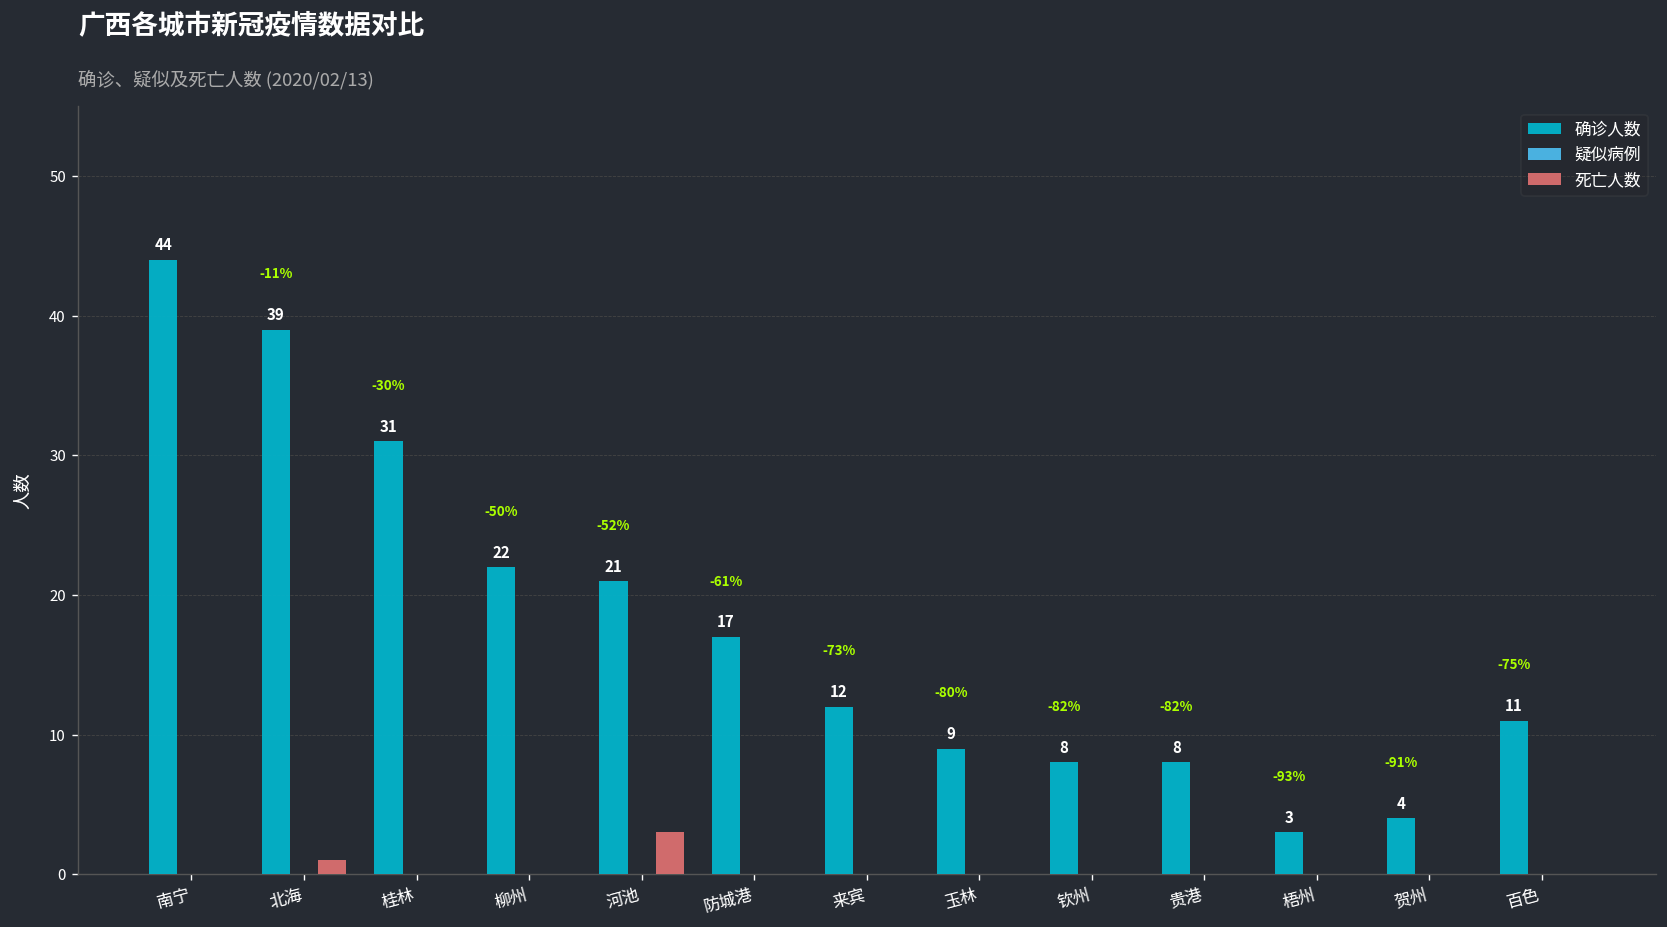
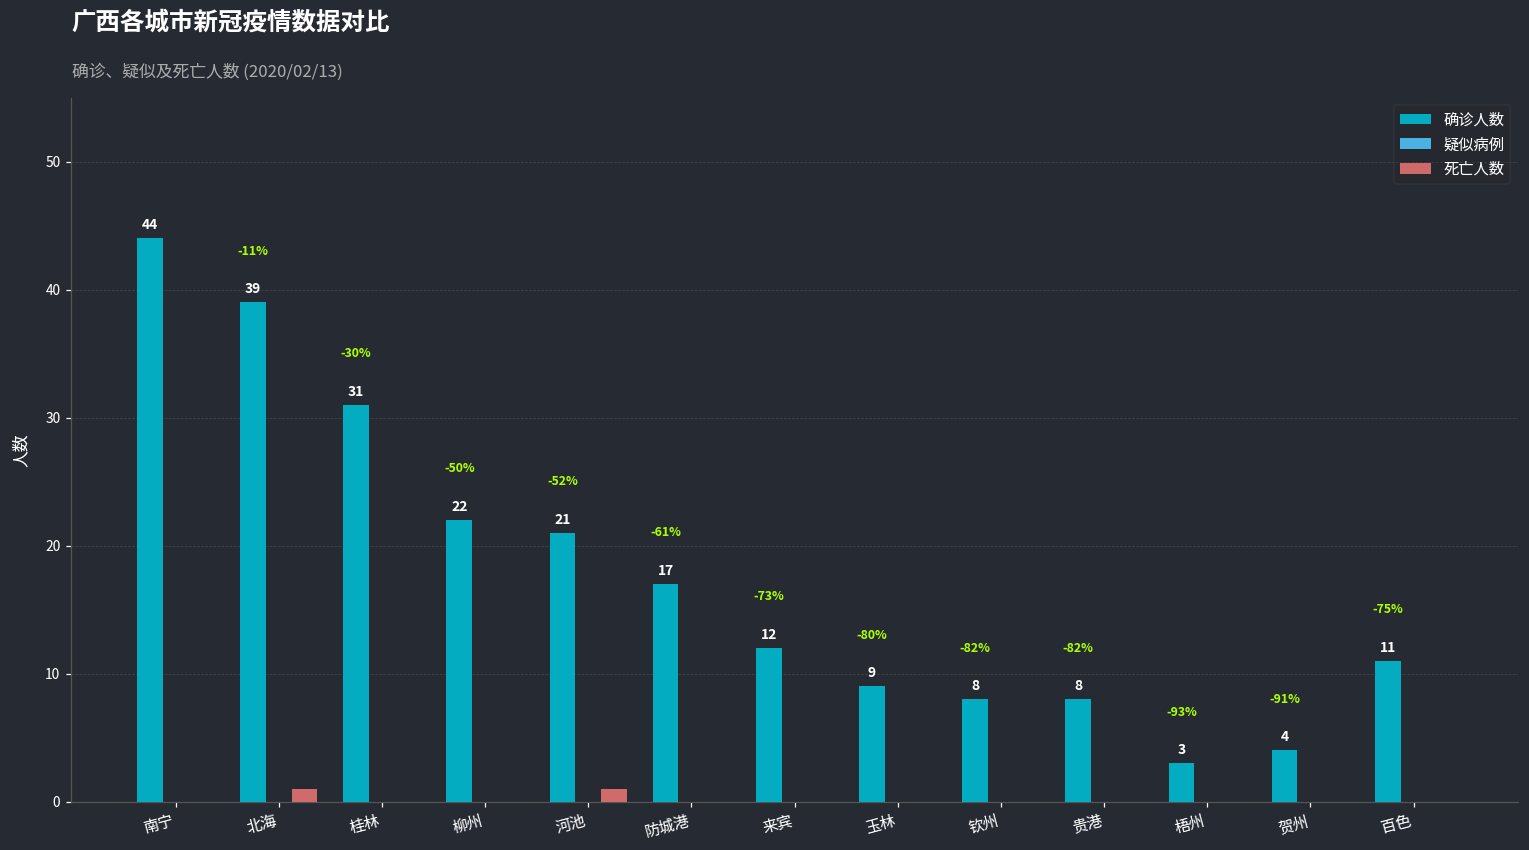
死亡人数, 河池: 3 -> 1
